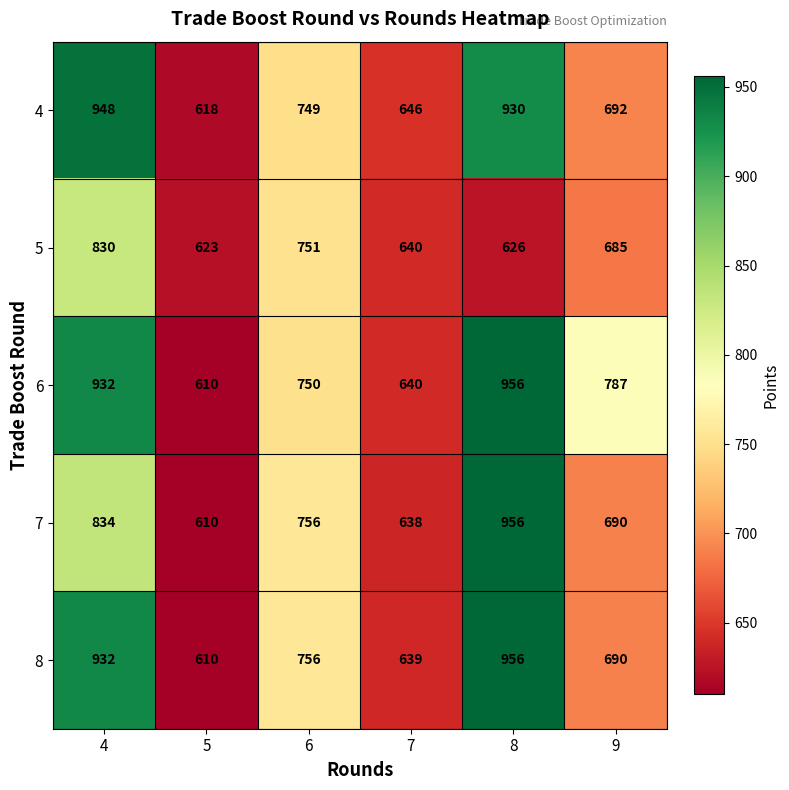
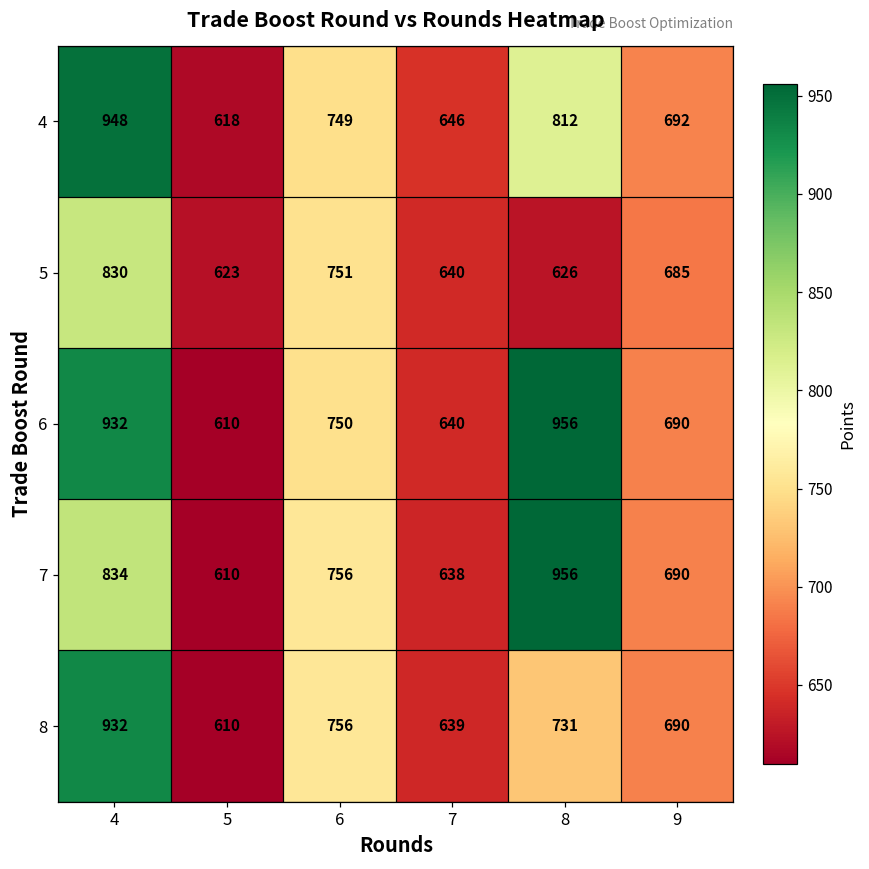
4, 8: 930 -> 812
6, 9: 787 -> 690
8, 8: 956 -> 731
